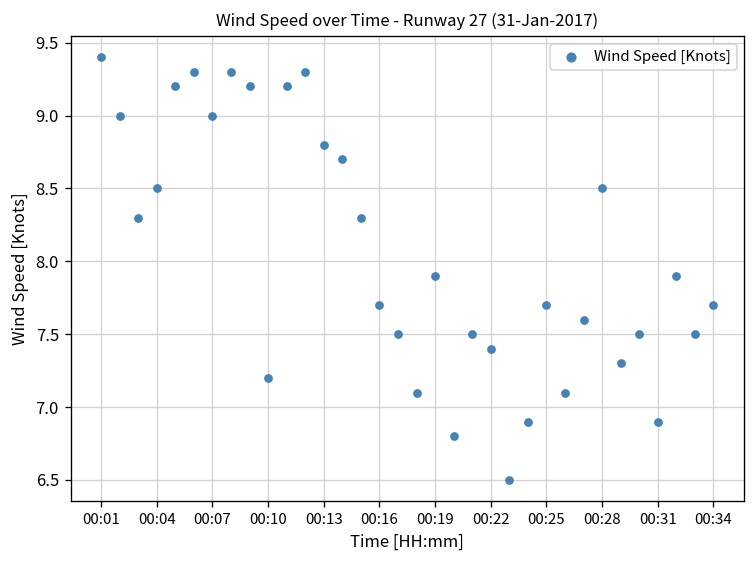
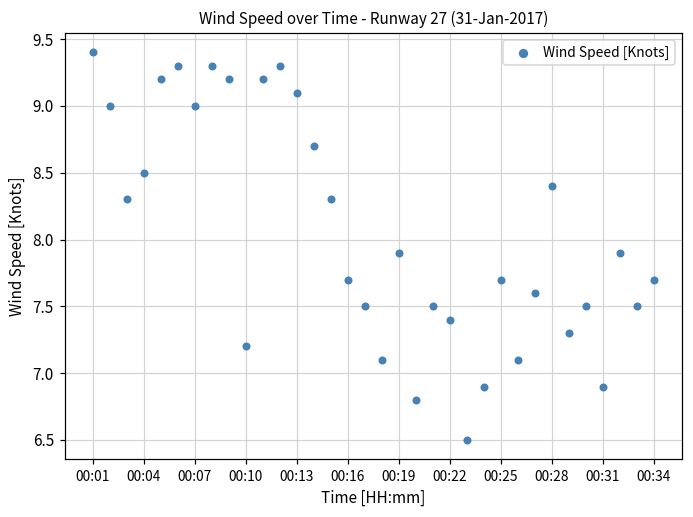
00:13: 8.8 -> 9.1
00:28: 8.5 -> 8.4
